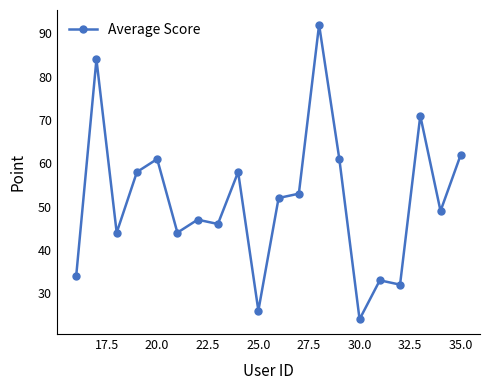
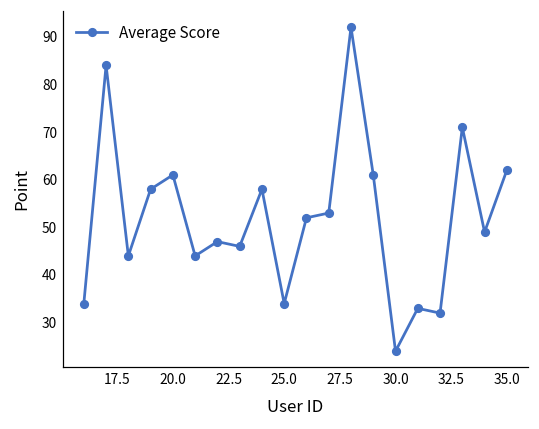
25.0: 26 -> 34
